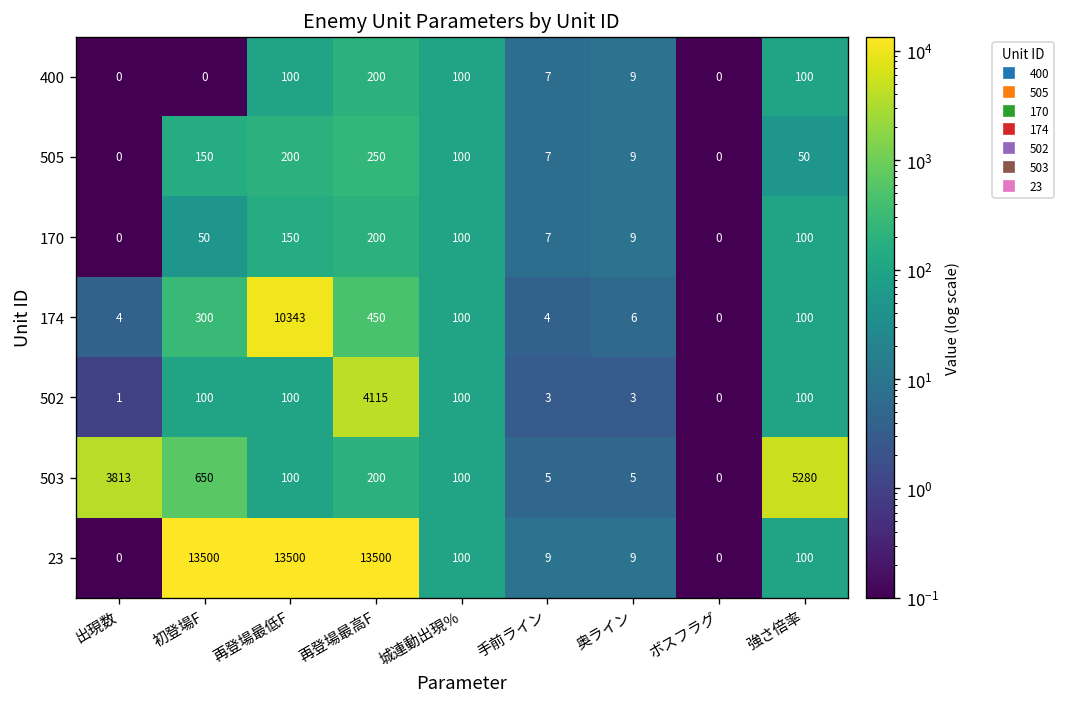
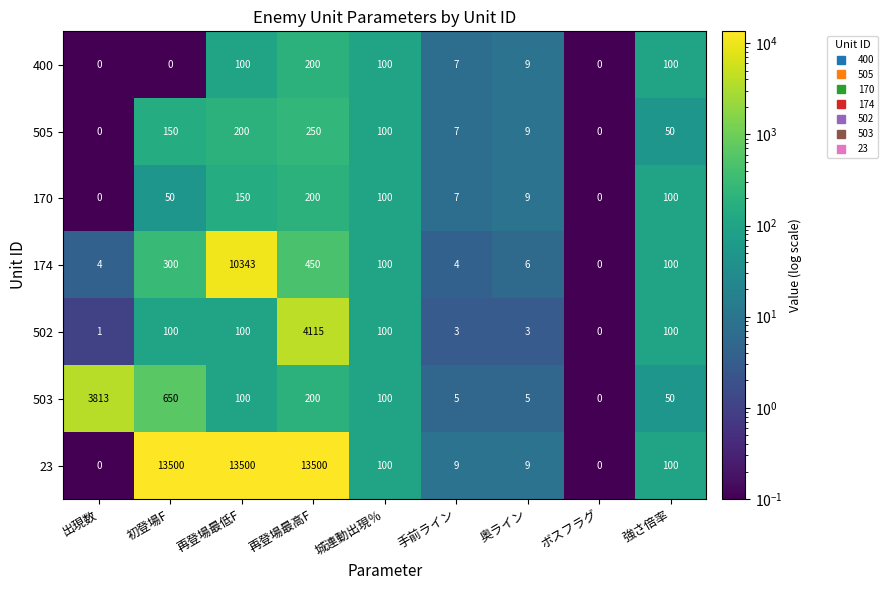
503, 強さ倍率: 5280 -> 50
